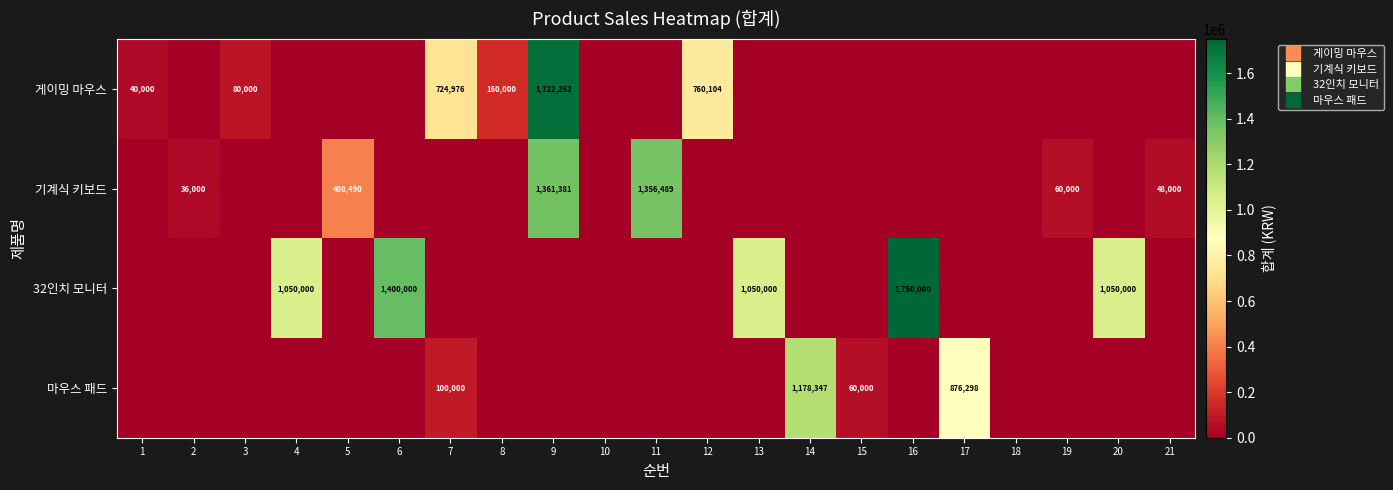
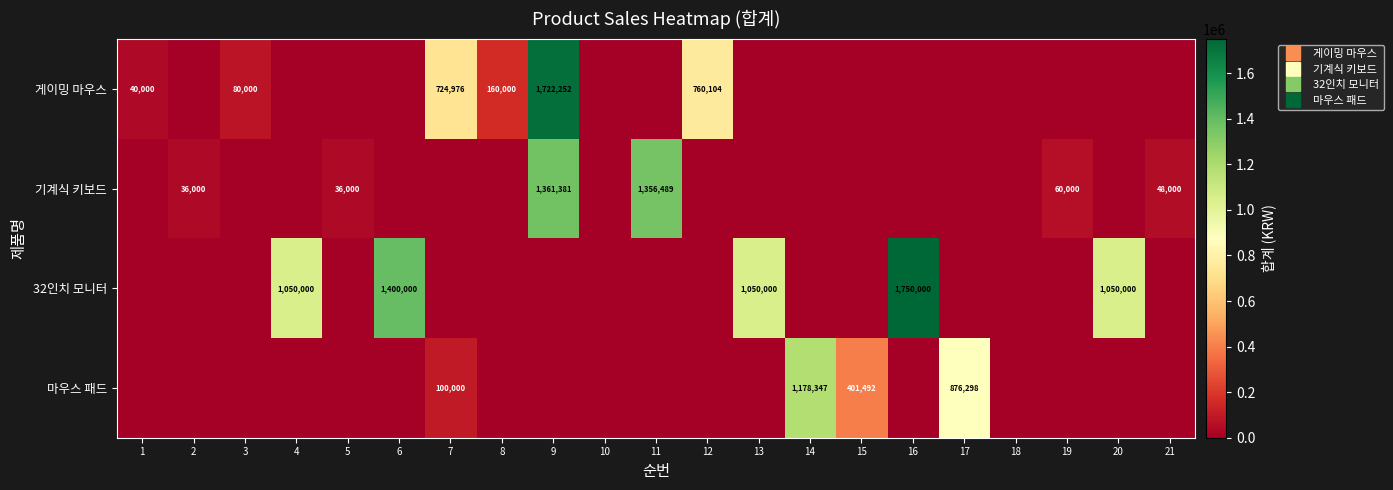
기계식 키보드, 5: 408,490 -> 36,000
마우스 패드, 15: 60,000 -> 401,492
